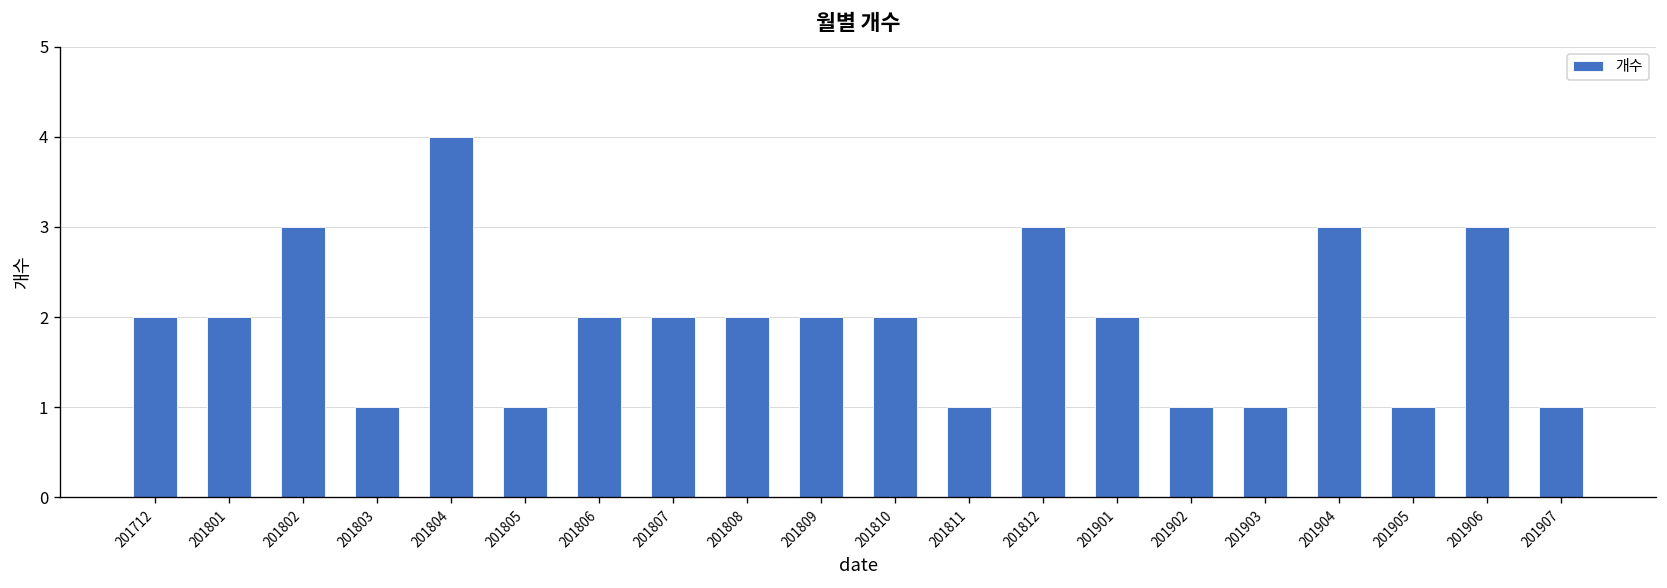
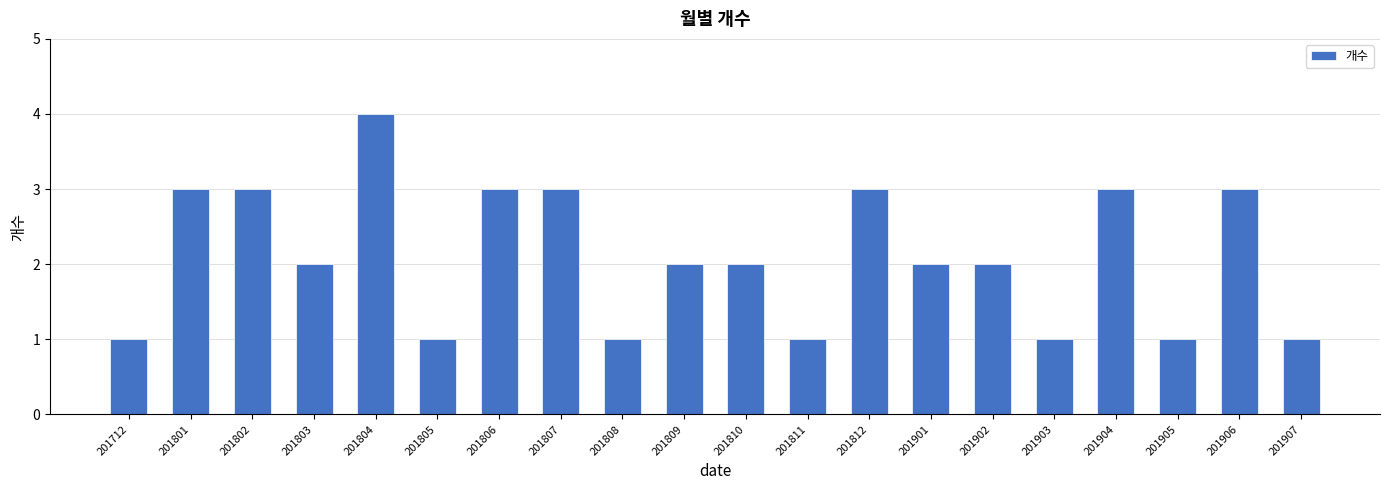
201712: 2 -> 1
201801: 2 -> 3
201803: 1 -> 2
201806: 2 -> 3
201807: 2 -> 3
201808: 2 -> 1
201902: 1 -> 2
